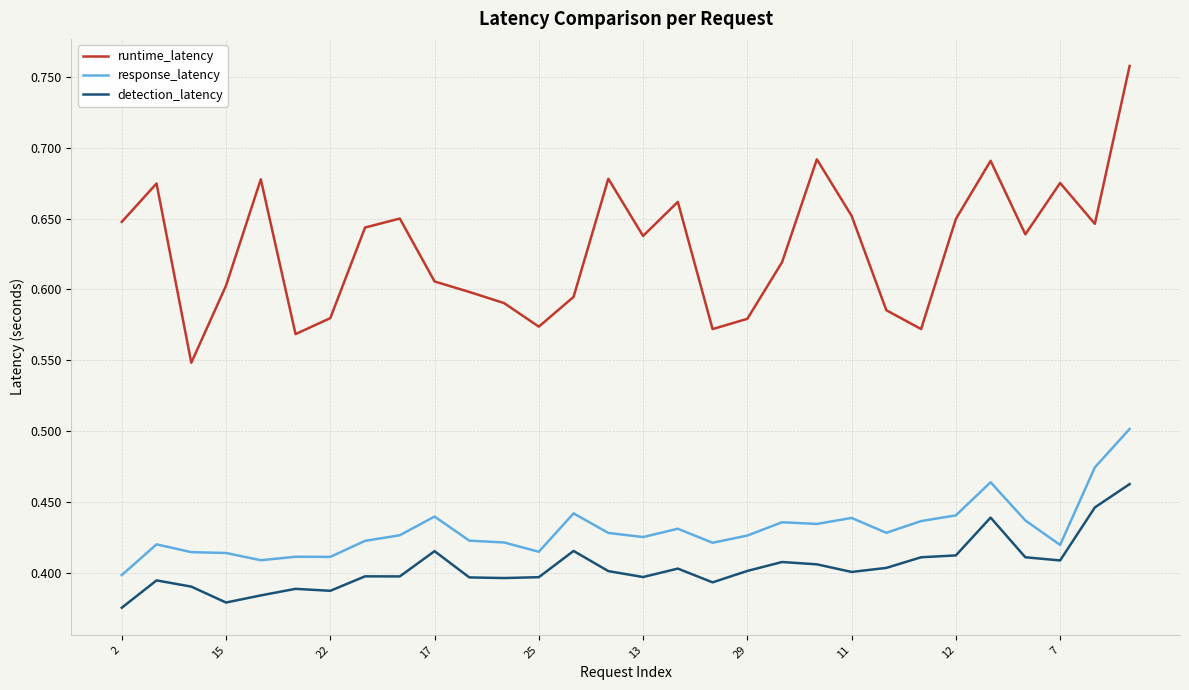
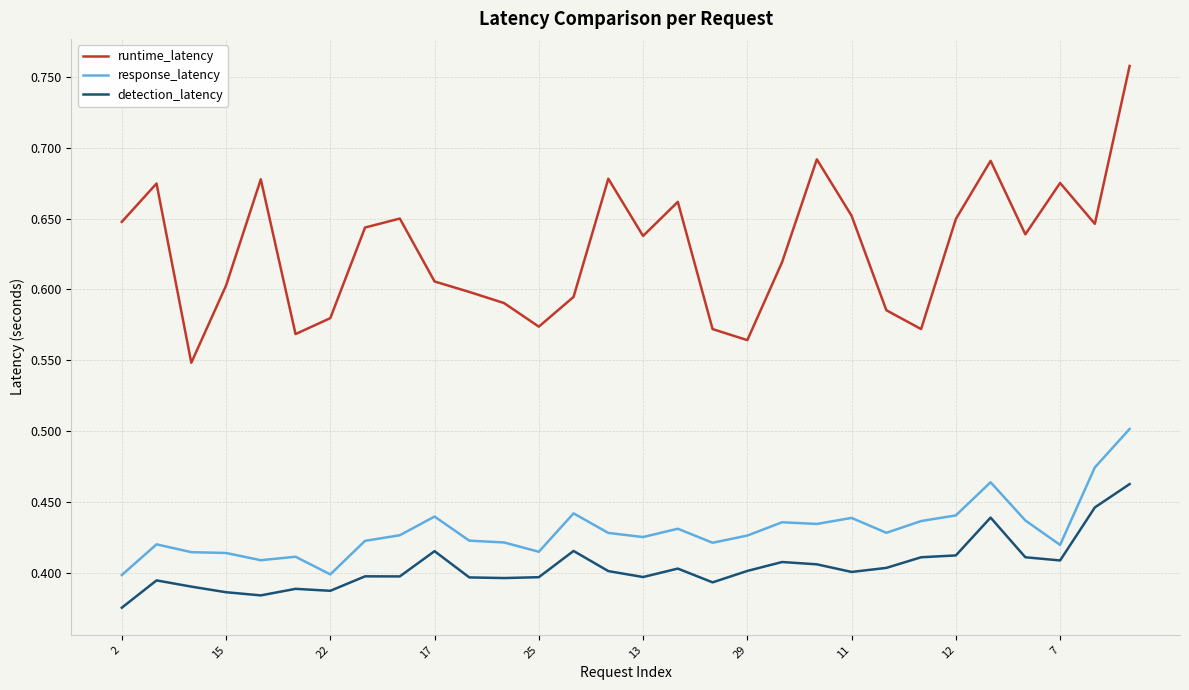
detection_latency, 15: 0.379 -> 0.386
response_latency, 22: 0.411 -> 0.399
runtime_latency, 29: 0.579 -> 0.564
